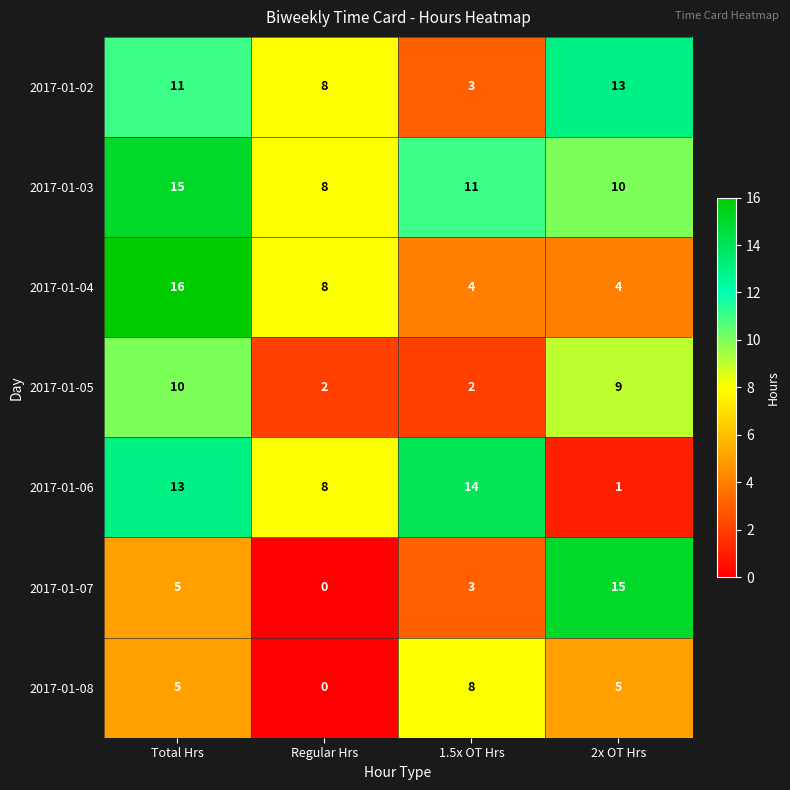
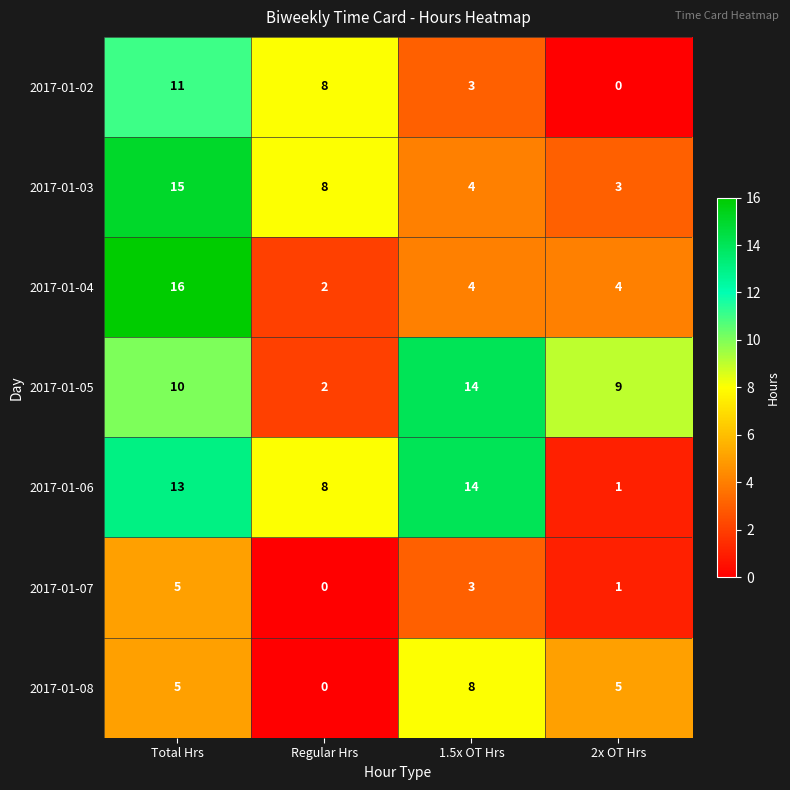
2017-01-02, 2x OT Hrs: 13 -> 0
2017-01-03, 1.5x OT Hrs: 11 -> 4
2017-01-03, 2x OT Hrs: 10 -> 3
2017-01-04, Regular Hrs: 8 -> 2
2017-01-05, 1.5x OT Hrs: 2 -> 14
2017-01-07, 2x OT Hrs: 15 -> 1
